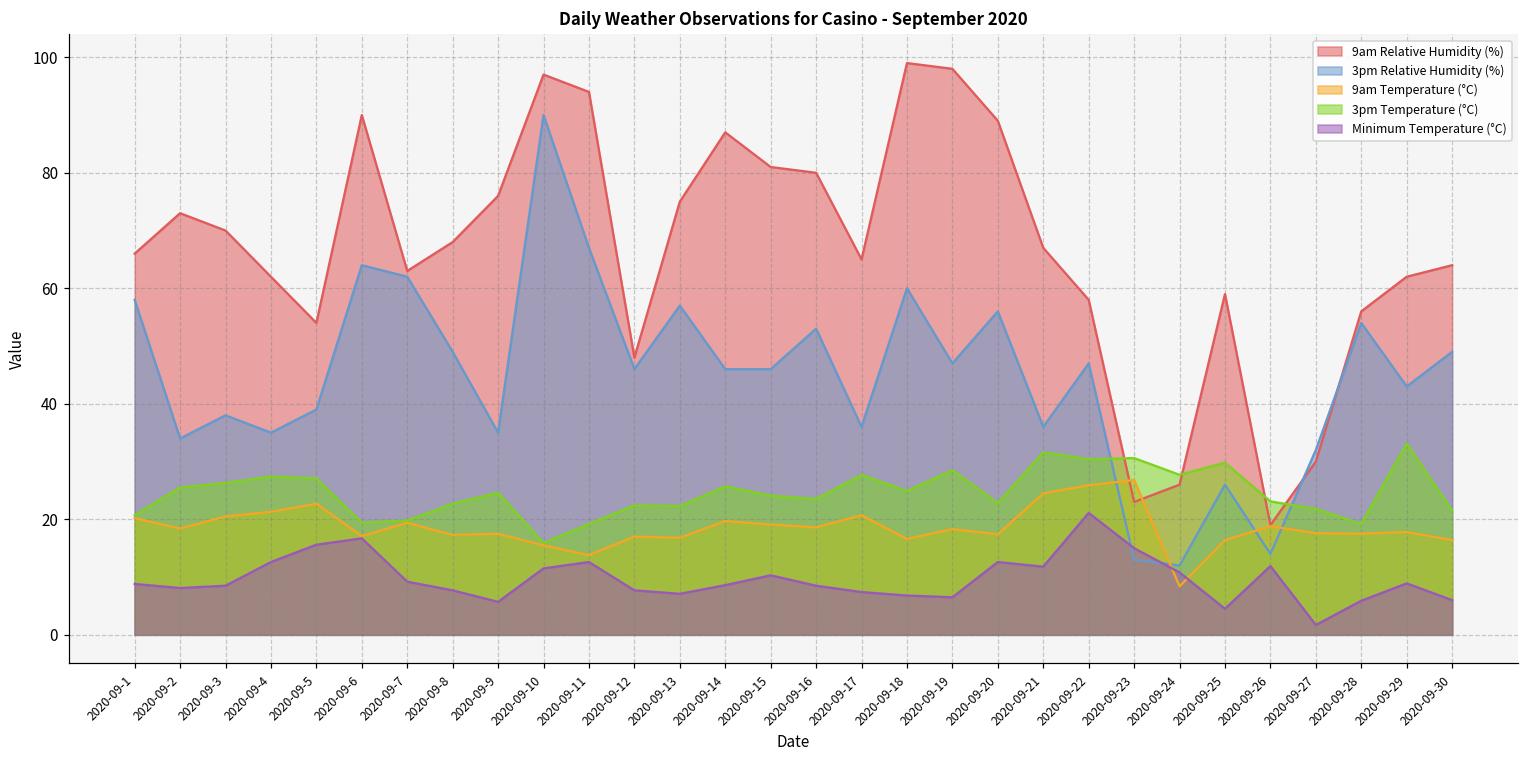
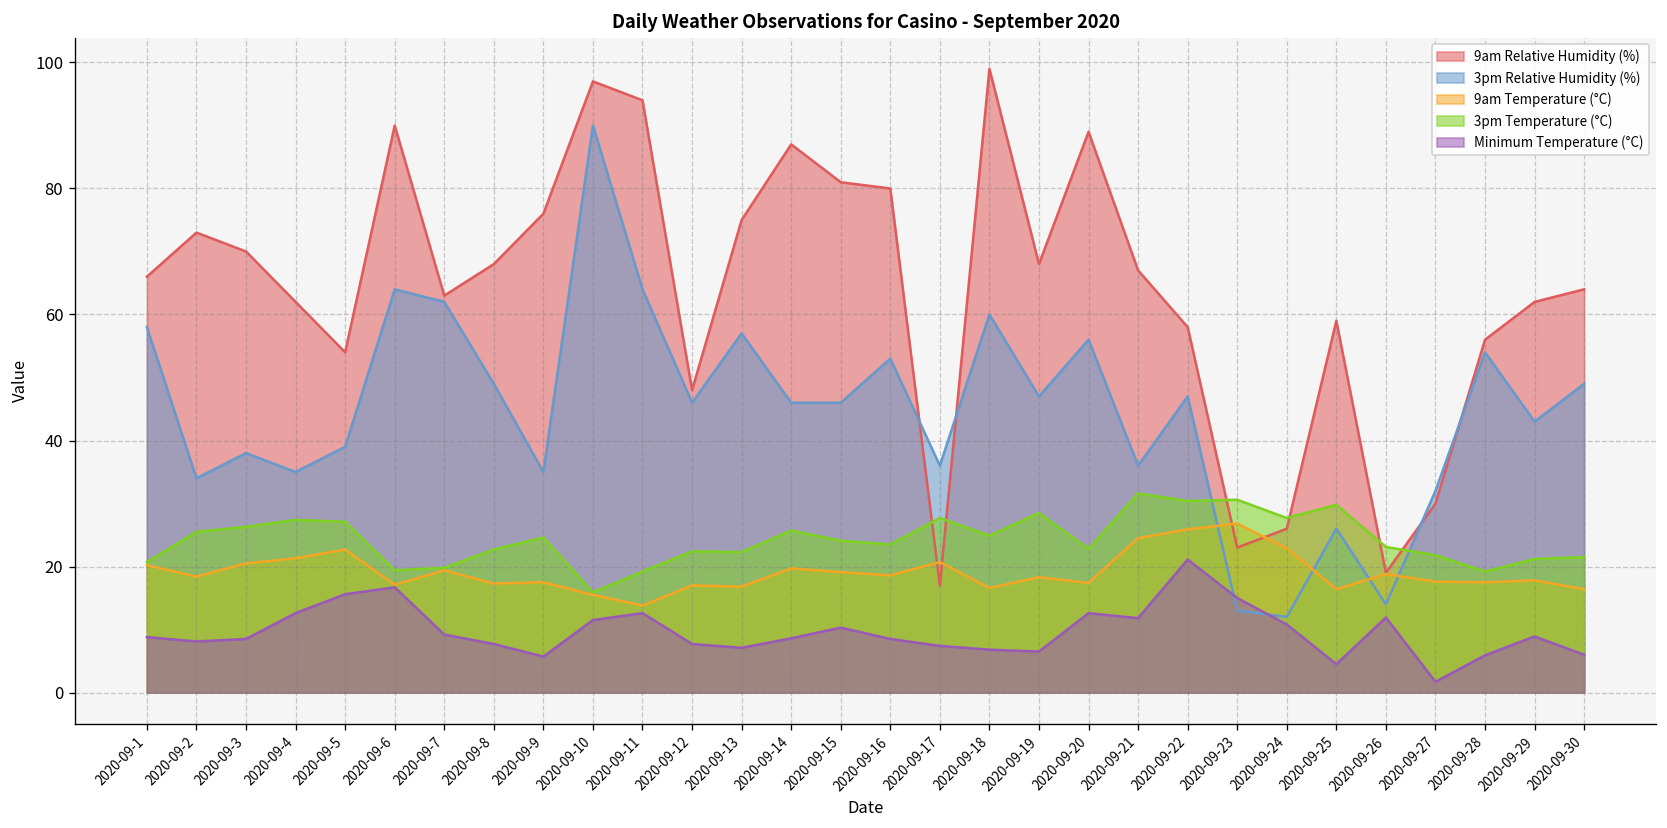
3pm Relative Humidity (%), 2020-09-11: 67 -> 64
9am Relative Humidity (%), 2020-09-17: 65 -> 17
9am Relative Humidity (%), 2020-09-19: 98 -> 68
9am Temperature (°C), 2020-09-24: 8 -> 23
3pm Temperature (°C), 2020-09-29: 33 -> 21
